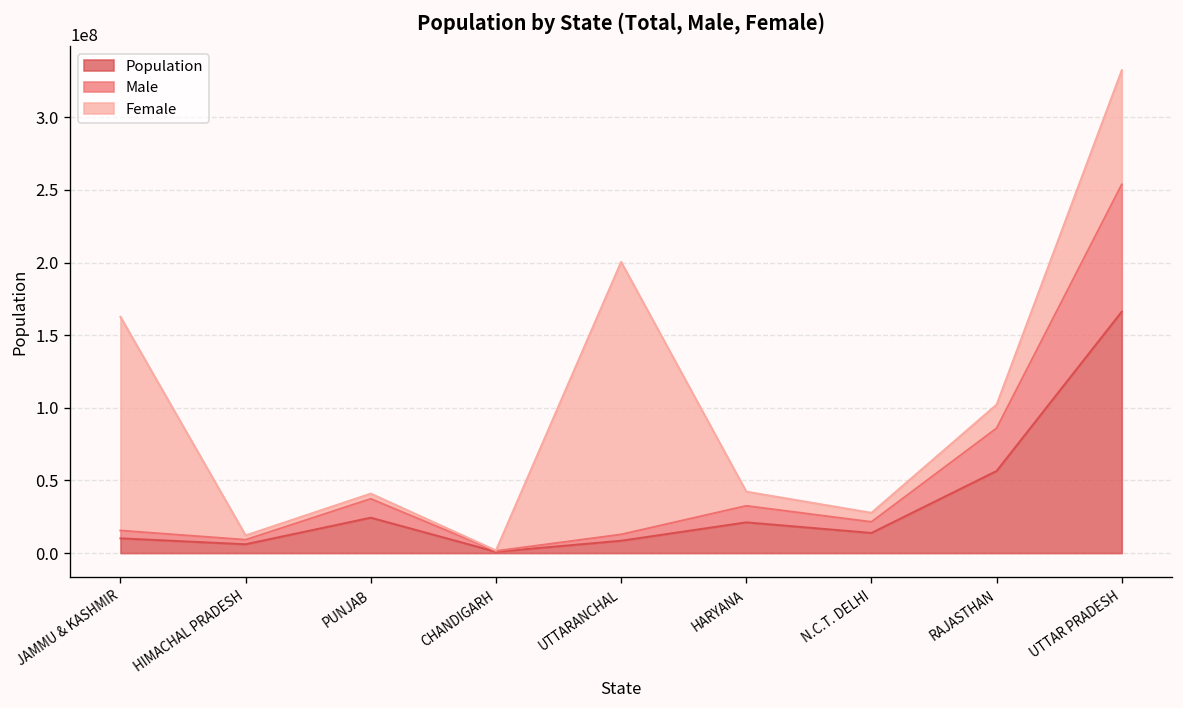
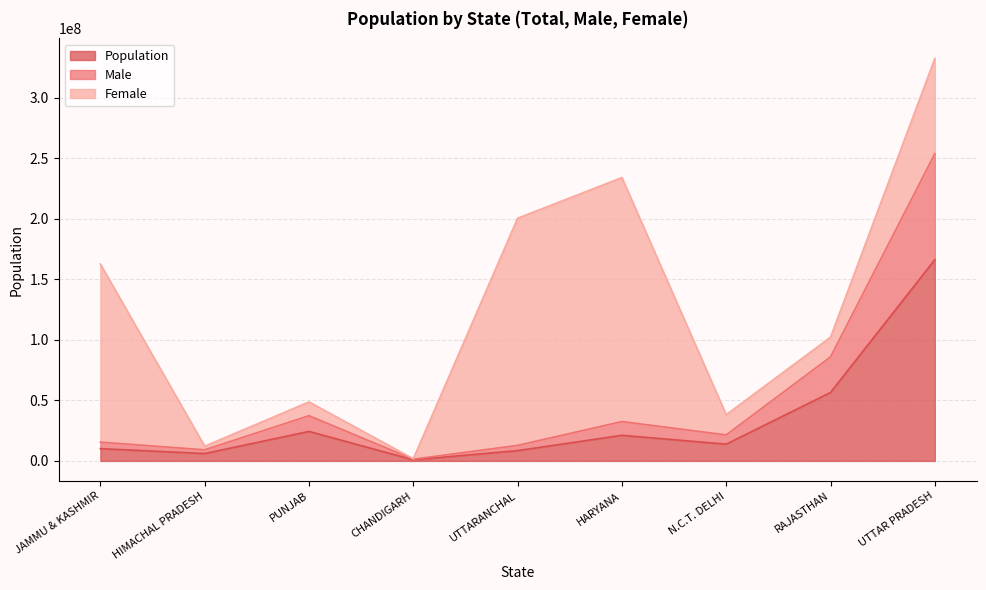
Female, PUNJAB: 4000000 -> 11000000
Female, HARYANA: 10000000 -> 202000000
Female, N.C.T. DELHI: 6000000 -> 17000000
